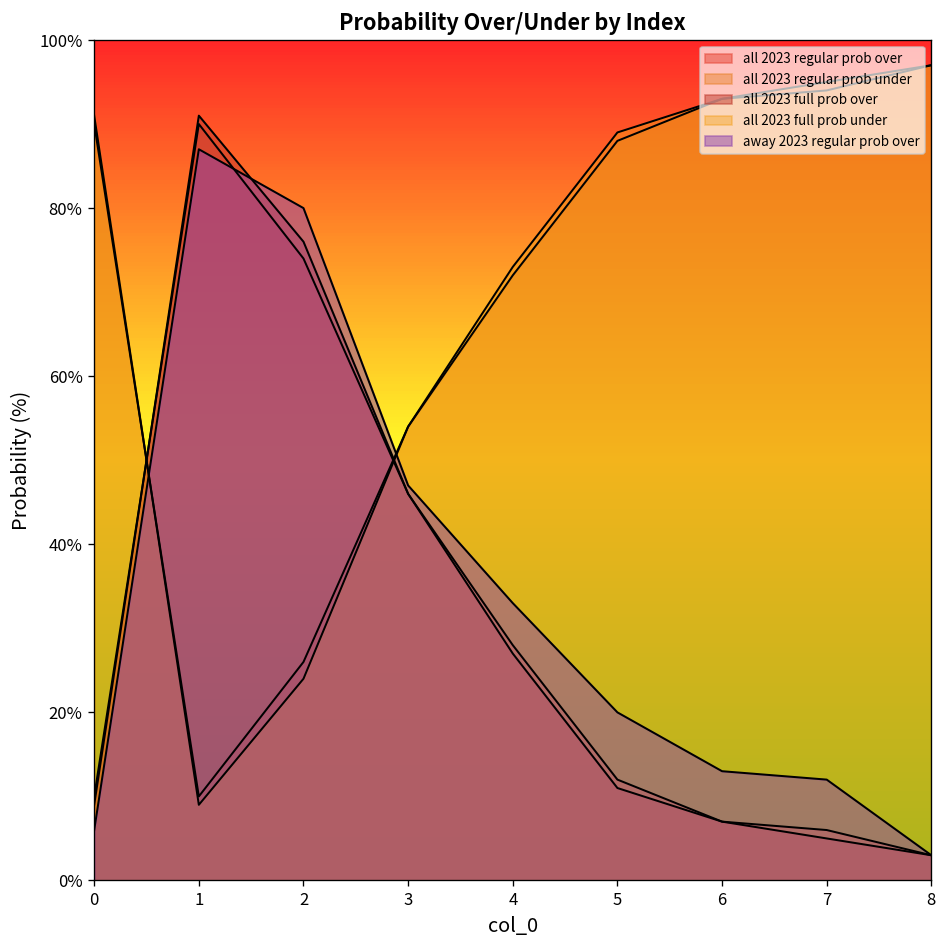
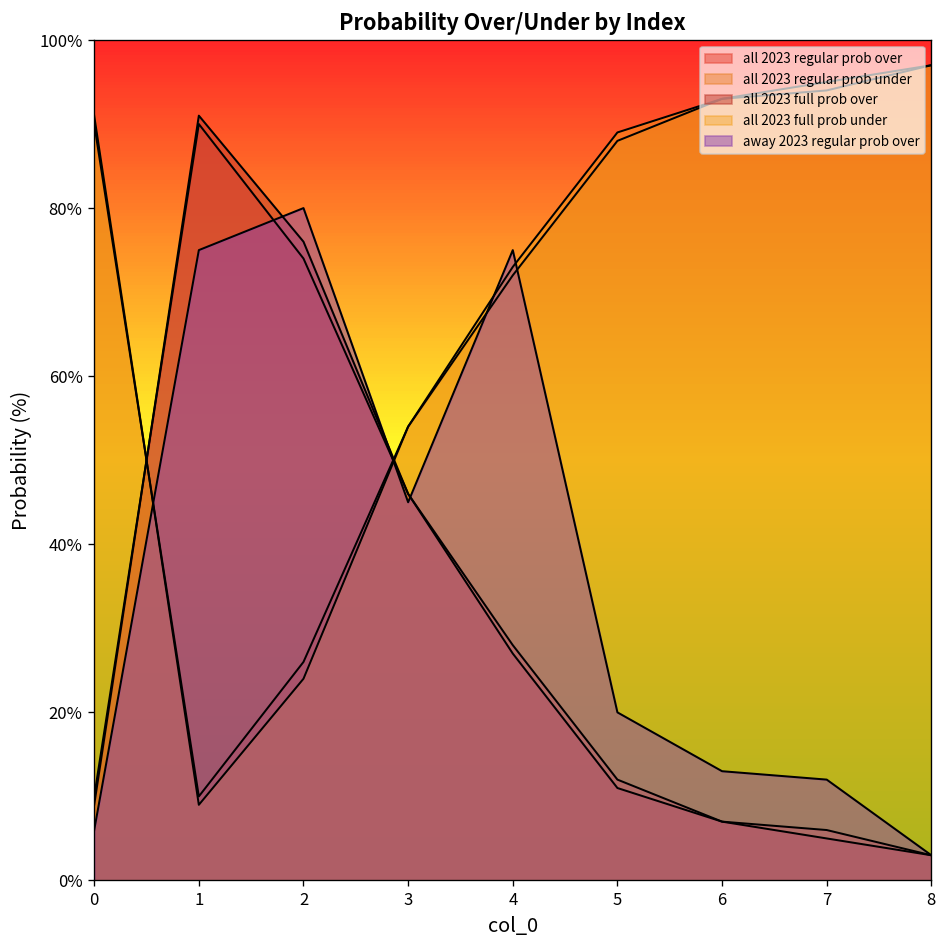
away 2023 regular prob over, 1: 87% -> 75%
away 2023 regular prob over, 3: 47% -> 45%
away 2023 regular prob over, 4: 33% -> 75%
